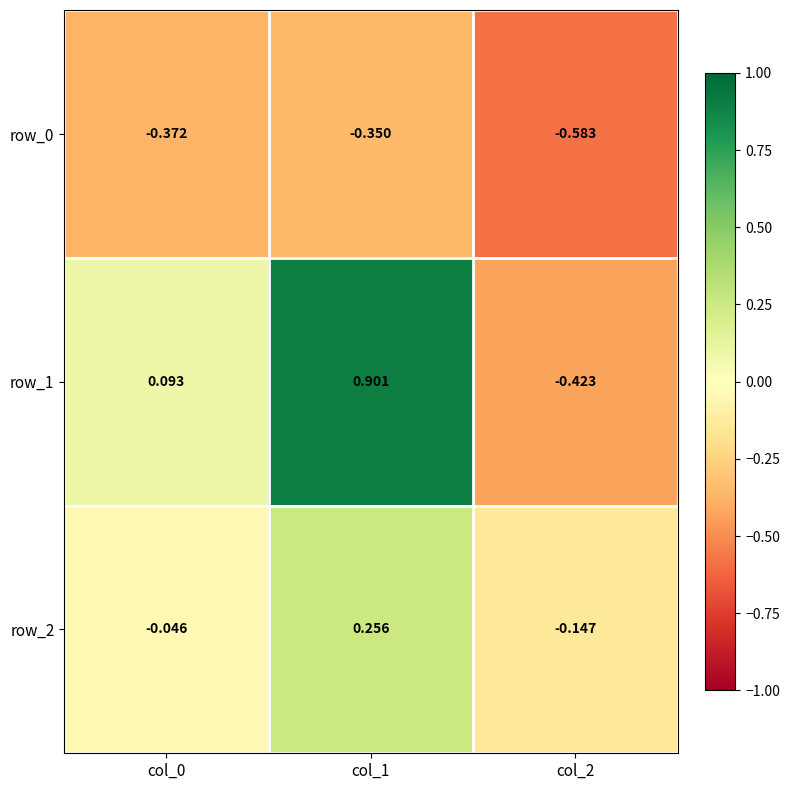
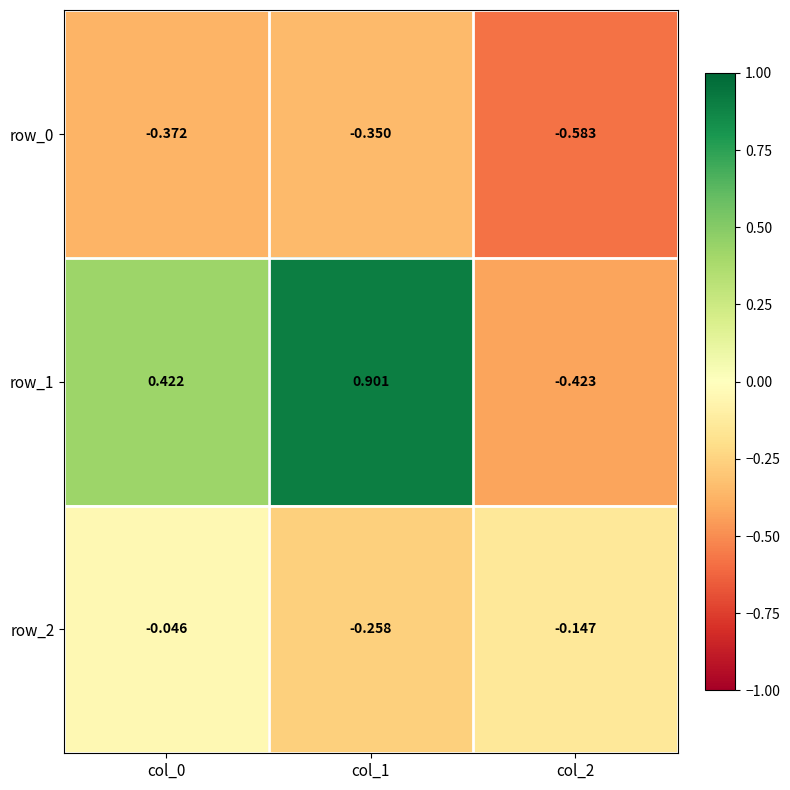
row_1, col_0: 0.093 -> 0.422
row_2, col_1: 0.256 -> -0.258
